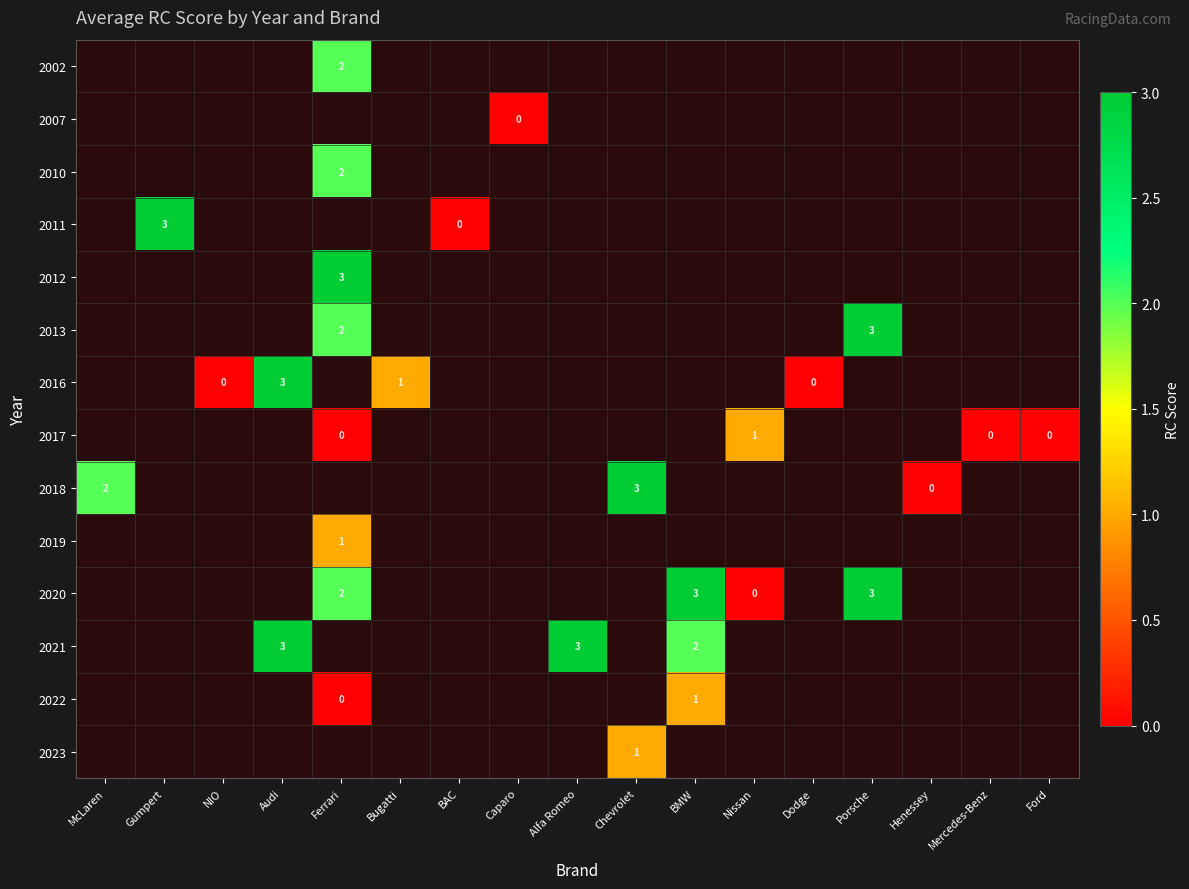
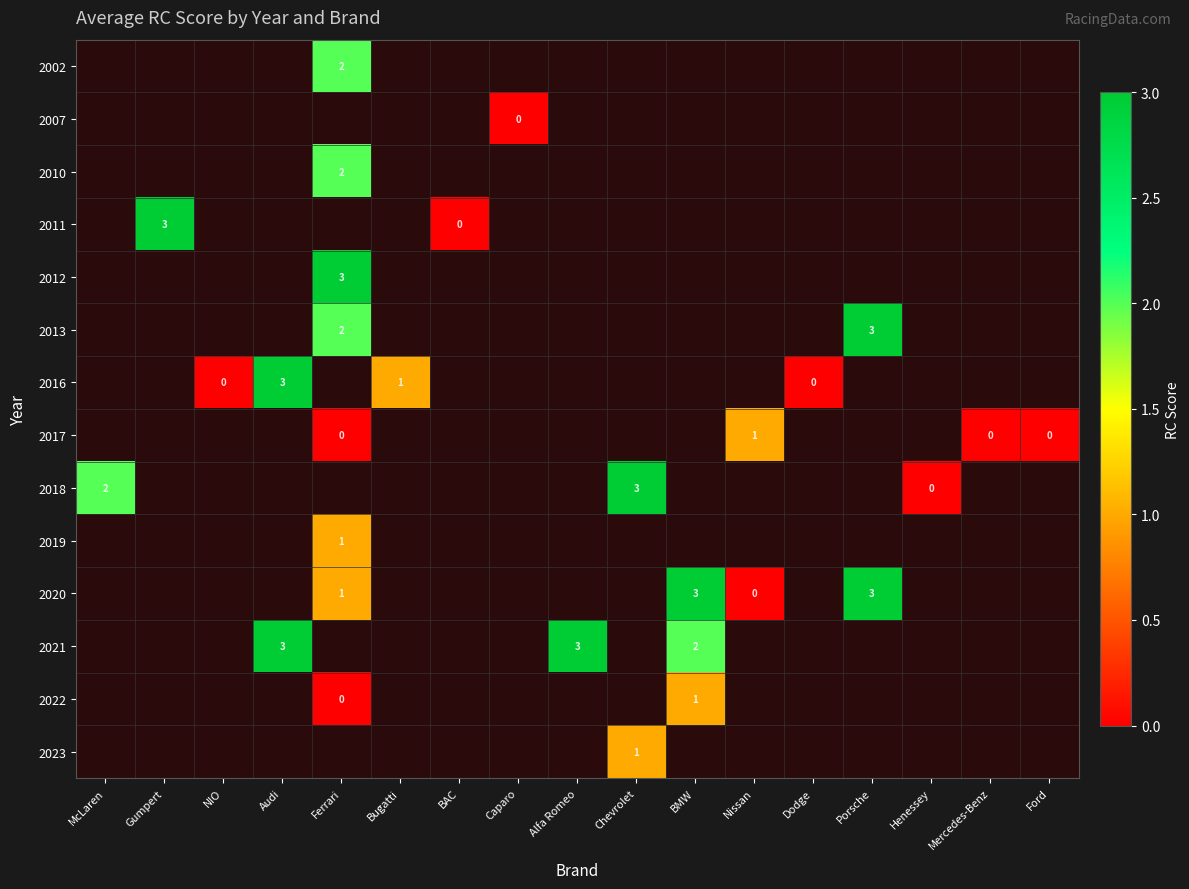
2020, Ferrari: 2 -> 1
